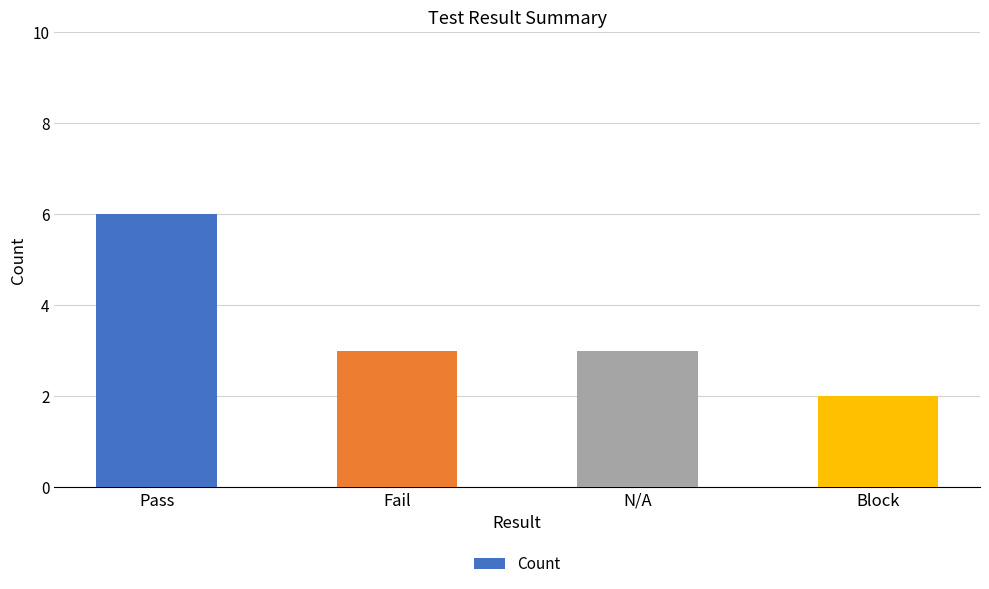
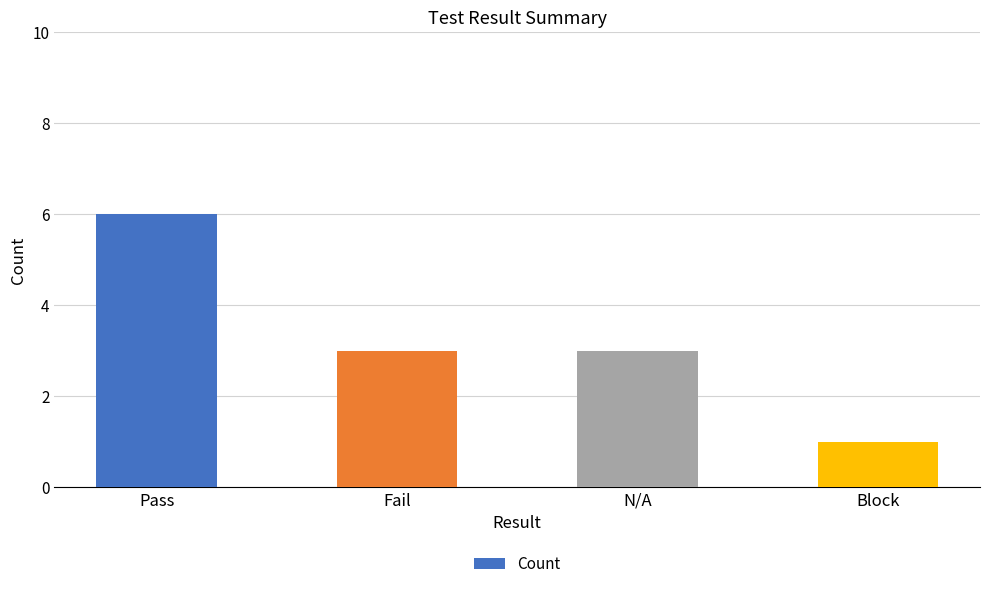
Block: 2 -> 1
